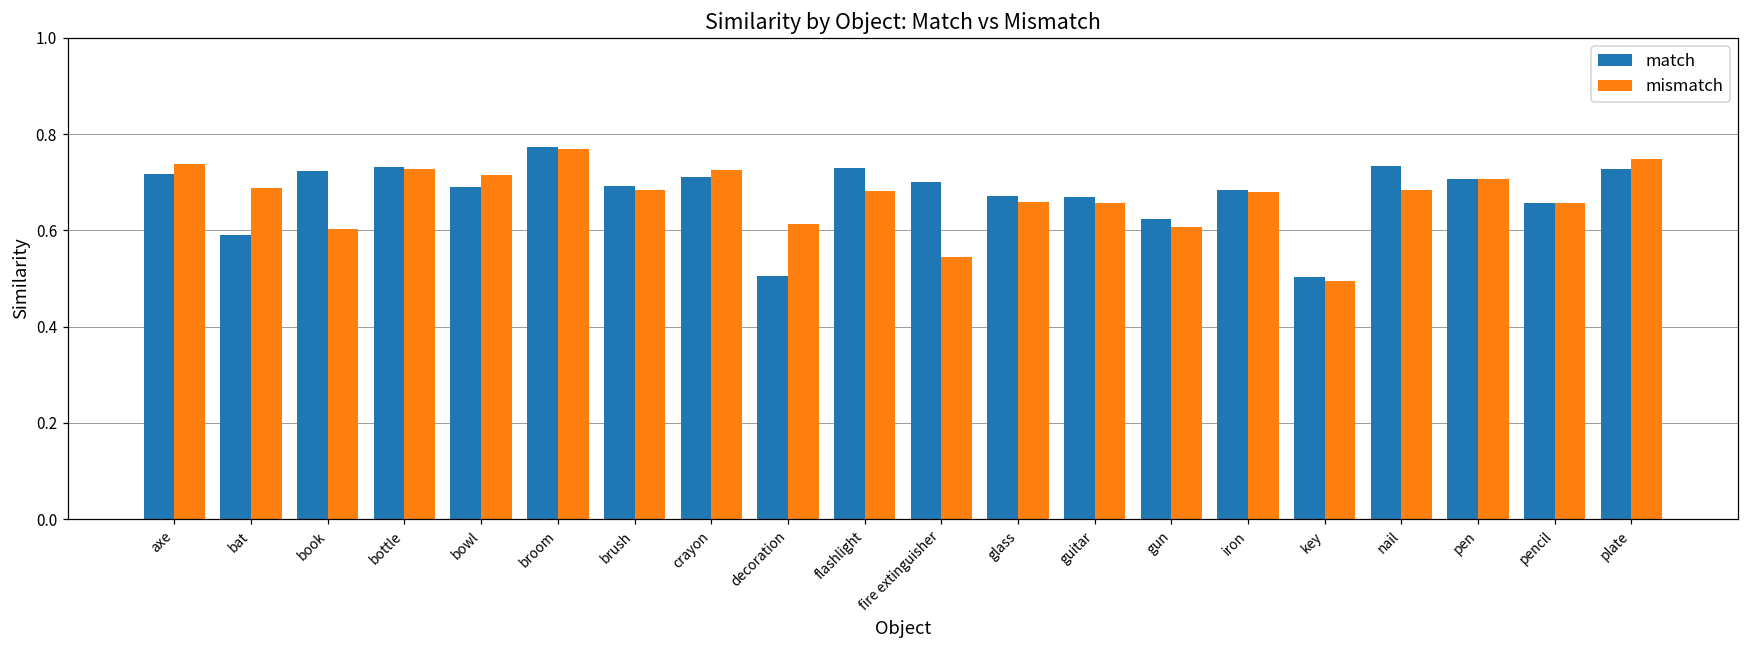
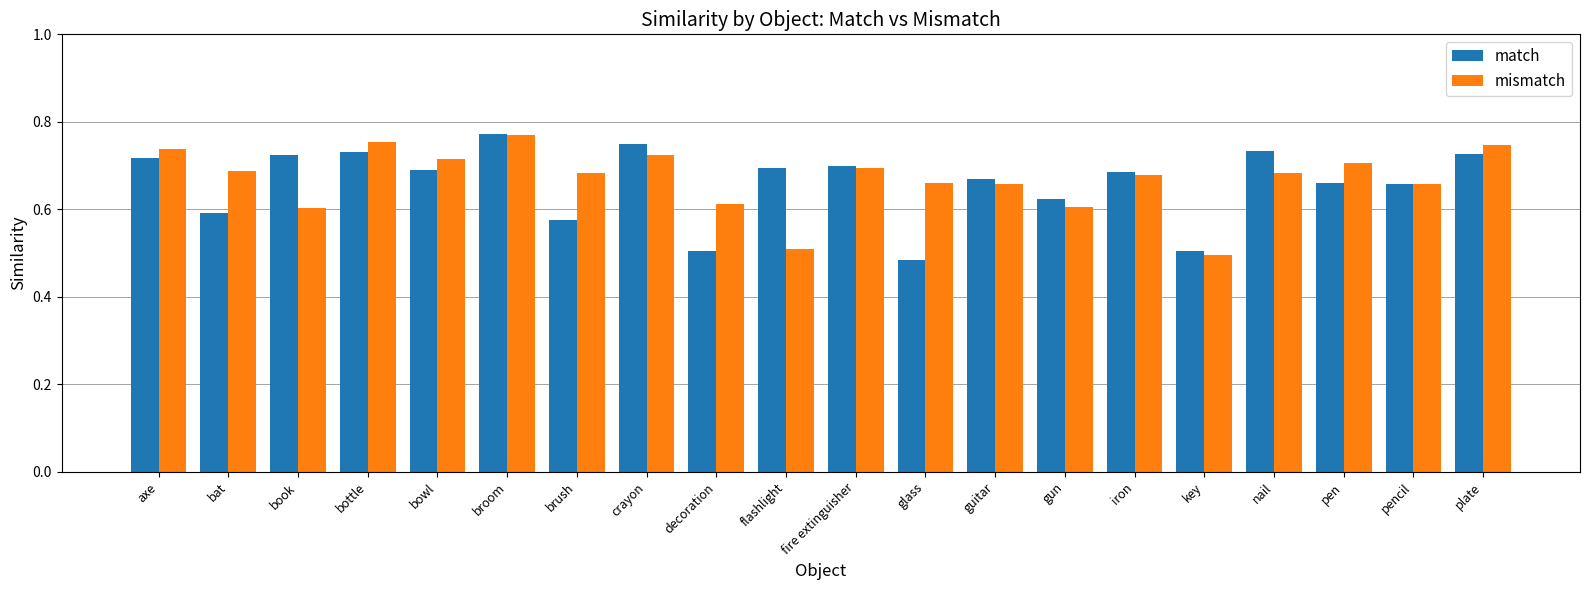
mismatch, bottle: 0.73 -> 0.75
match, brush: 0.69 -> 0.58
match, crayon: 0.71 -> 0.75
match, flashlight: 0.73 -> 0.70
mismatch, flashlight: 0.68 -> 0.51
mismatch, fire extinguisher: 0.54 -> 0.70
match, glass: 0.67 -> 0.48
match, pen: 0.71 -> 0.66
